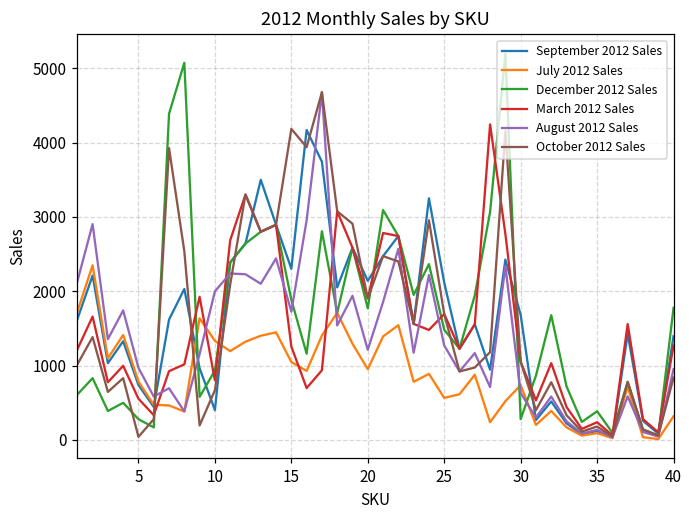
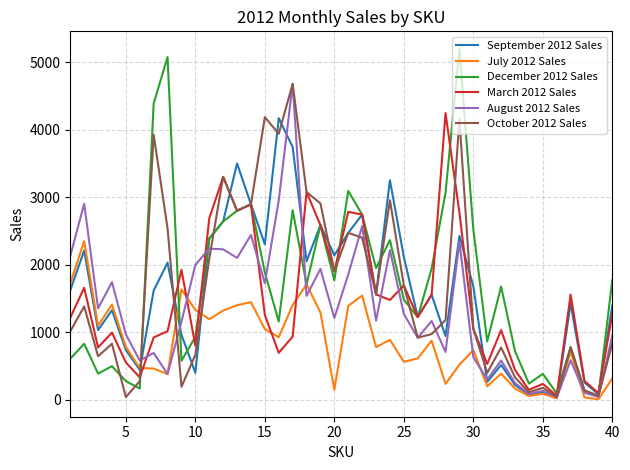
July 2012 Sales, 20: 1000 -> 100
December 2012 Sales, 30: 300 -> 2500
